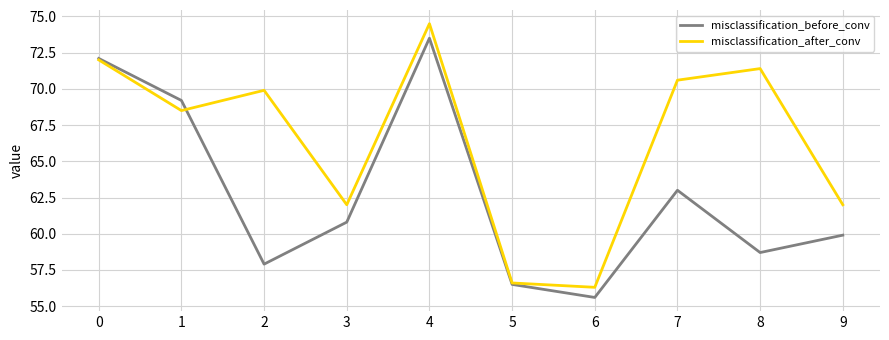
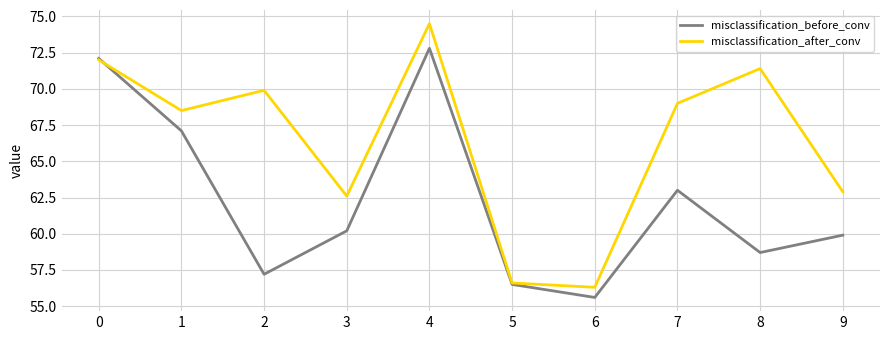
misclassification_before_conv, 1: 69.2 -> 67.1
misclassification_before_conv, 2: 57.9 -> 57.2
misclassification_before_conv, 3: 60.8 -> 60.2
misclassification_after_conv, 3: 62.0 -> 62.6
misclassification_before_conv, 4: 73.5 -> 72.8
misclassification_after_conv, 7: 70.6 -> 69.0
misclassification_after_conv, 9: 62.0 -> 62.9
